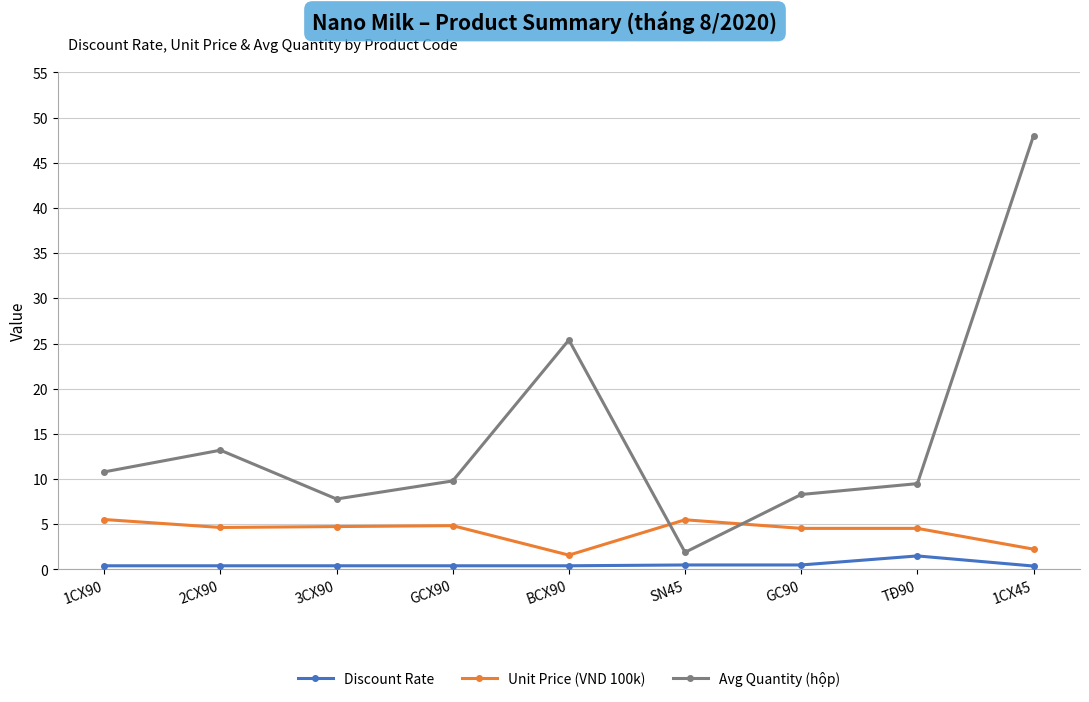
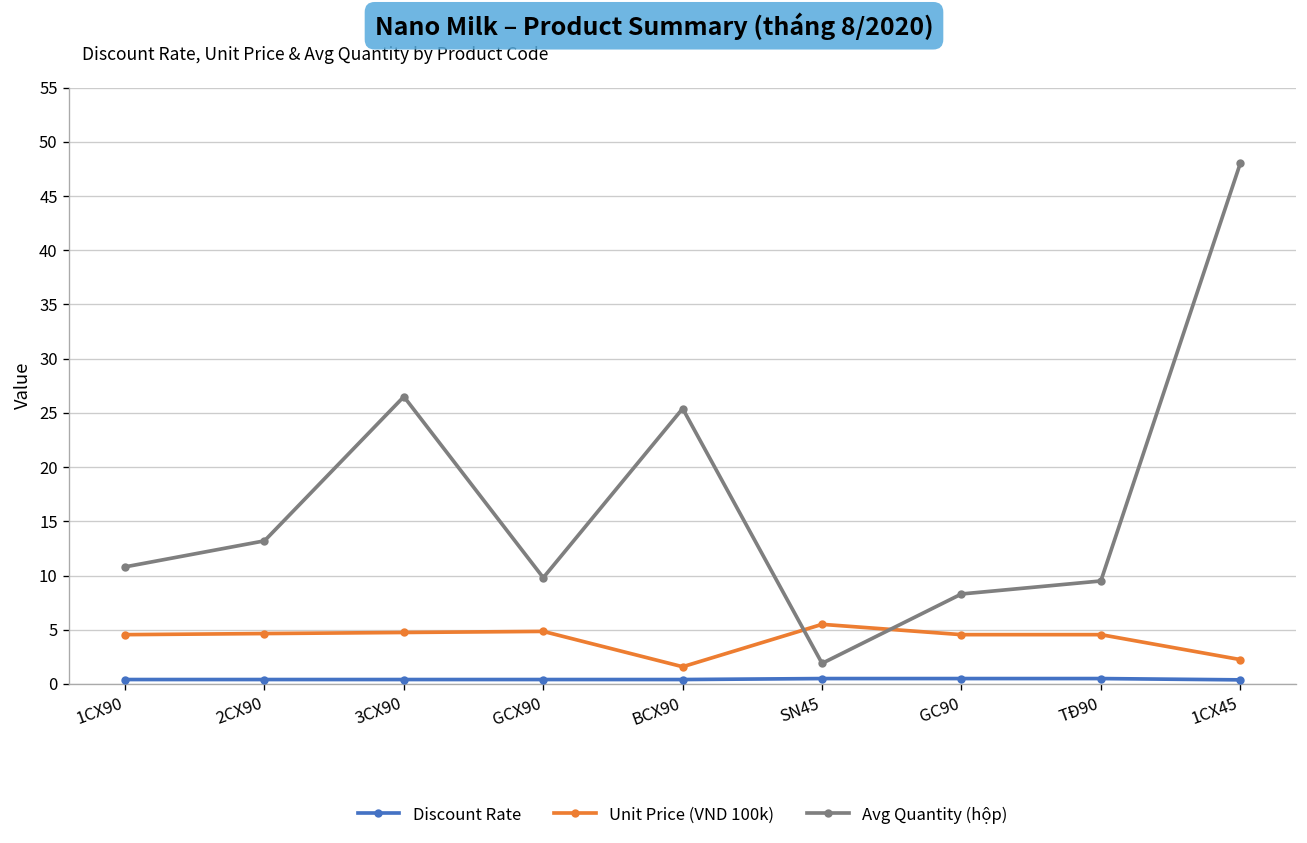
Unit Price (VND 100k), 1CX90: 6 -> 5
Avg Quantity (hộp), 3CX90: 8 -> 27
Discount Rate, TĐ90: 2 -> 1
